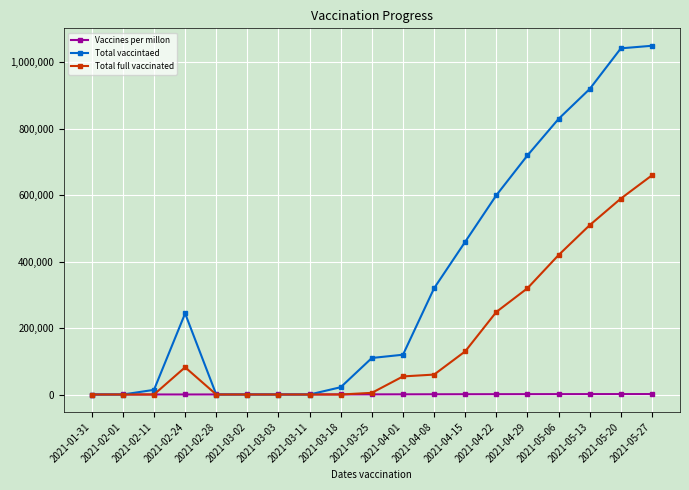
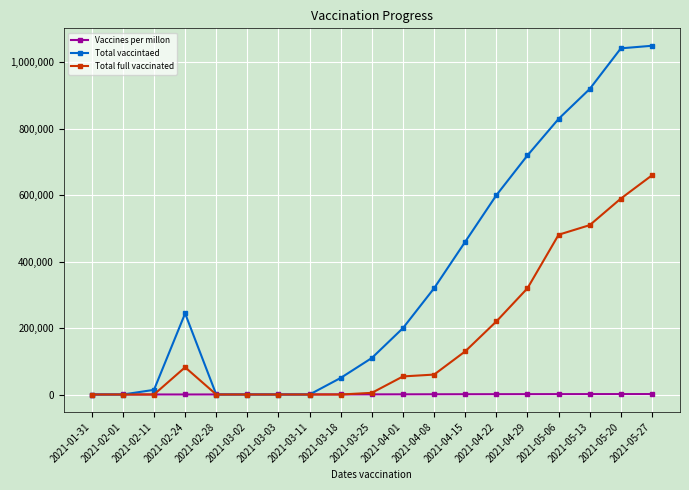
Total vaccintaed, 2021-03-18: 20,000 -> 50,000
Total vaccintaed, 2021-04-01: 120,000 -> 200,000
Total full vaccinated, 2021-04-22: 250,000 -> 220,000
Total full vaccinated, 2021-05-06: 420,000 -> 480,000
